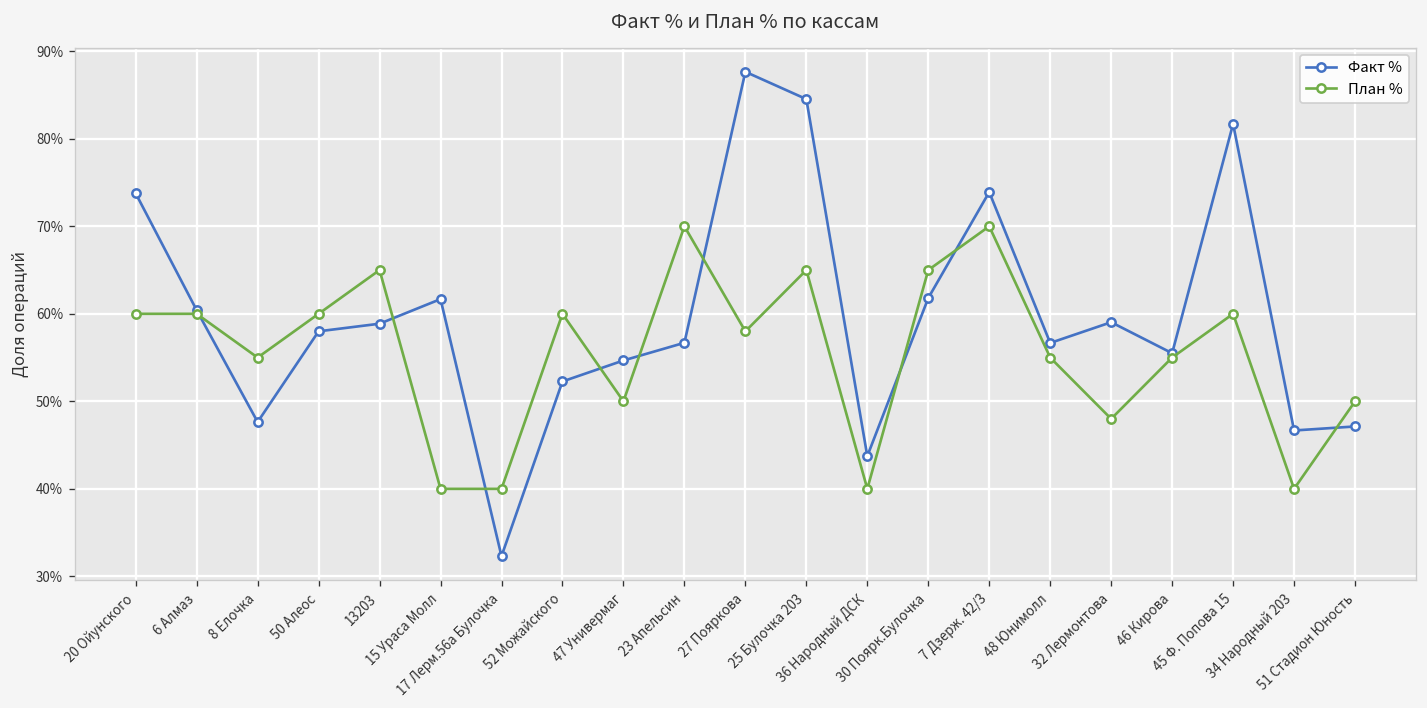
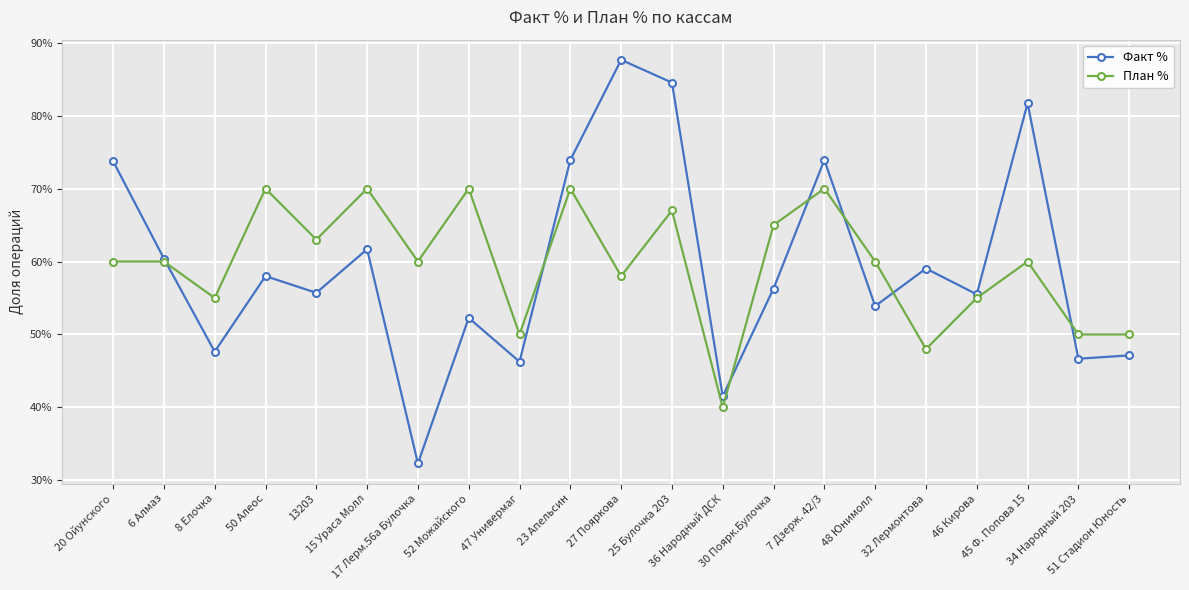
План %, 50 Алеос: 60% -> 70%
Факт %, 13203: 59% -> 56%
План %, 13203: 65% -> 63%
План %, 15 Ураса Молл: 40% -> 70%
План %, 17 Лерм.56а Булочка: 40% -> 60%
План %, 52 Можайского: 60% -> 70%
Факт %, 47 Универмаг: 55% -> 46%
Факт %, 23 Апельсин: 57% -> 74%
План %, 25 Булочка 203: 65% -> 67%
Факт %, 36 Народный ДСК: 44% -> 42%
Факт %, 30 Поярк.Булочка: 62% -> 56%
Факт %, 48 Юнимолл: 57% -> 54%
План %, 48 Юнимолл: 55% -> 60%
План %, 34 Народный 203: 40% -> 50%
